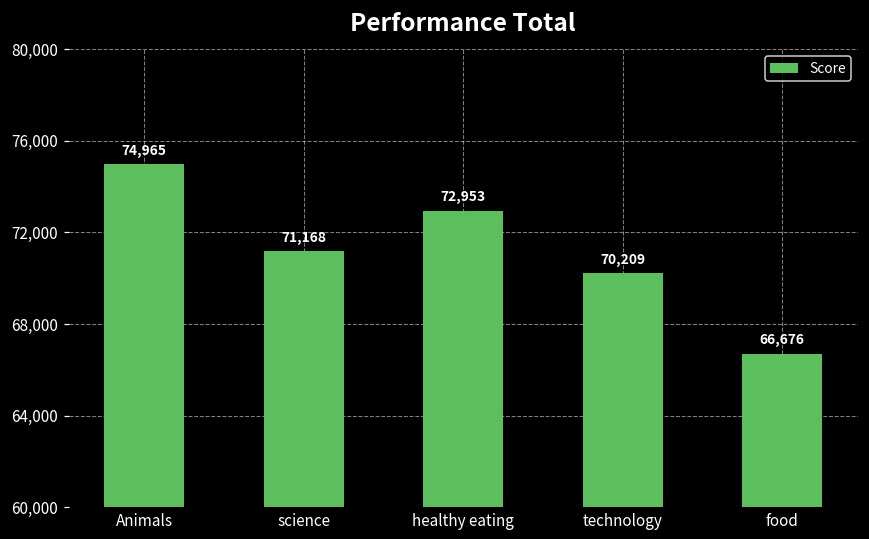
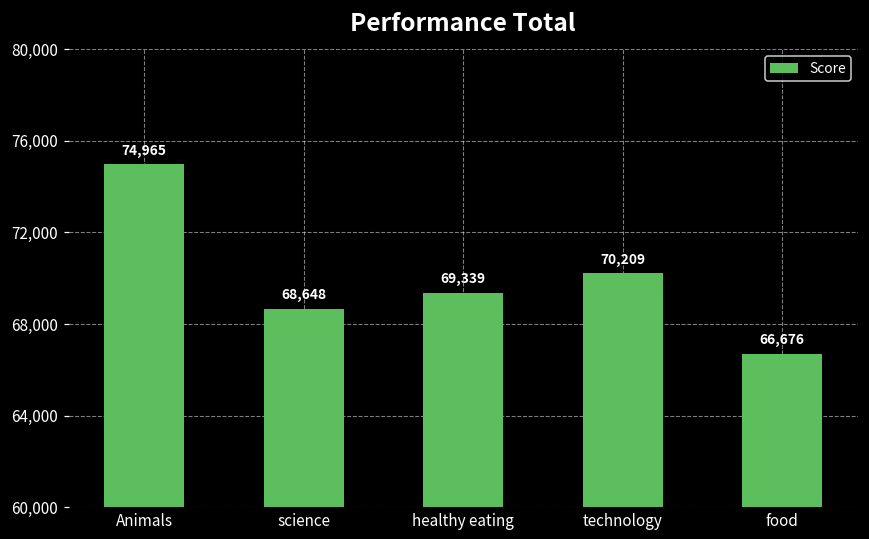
science: 71,168 -> 68,648
healthy eating: 72,953 -> 69,339
